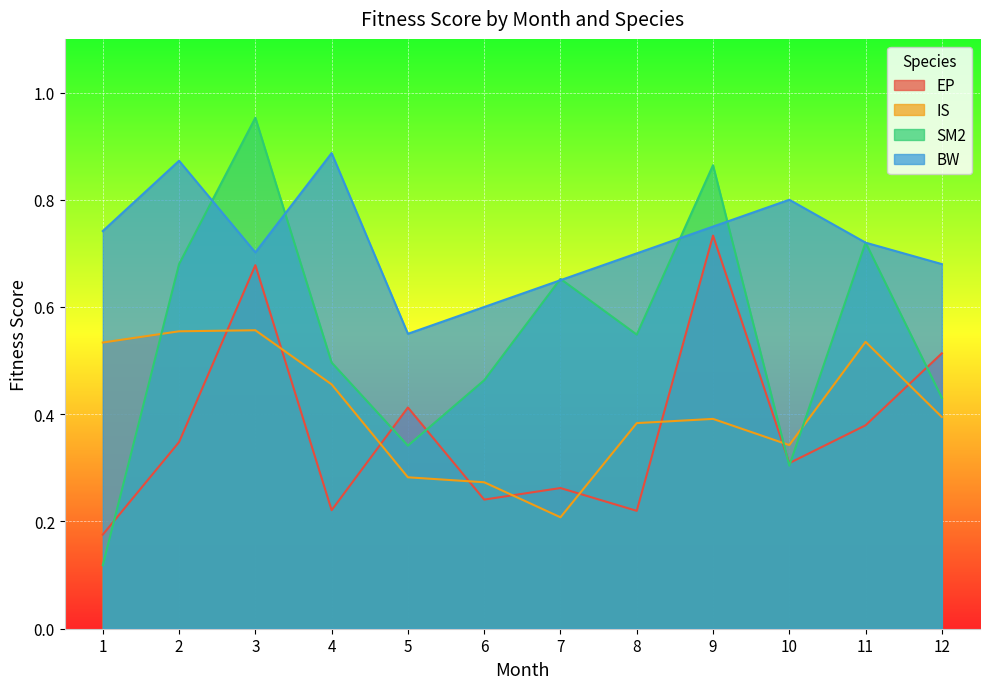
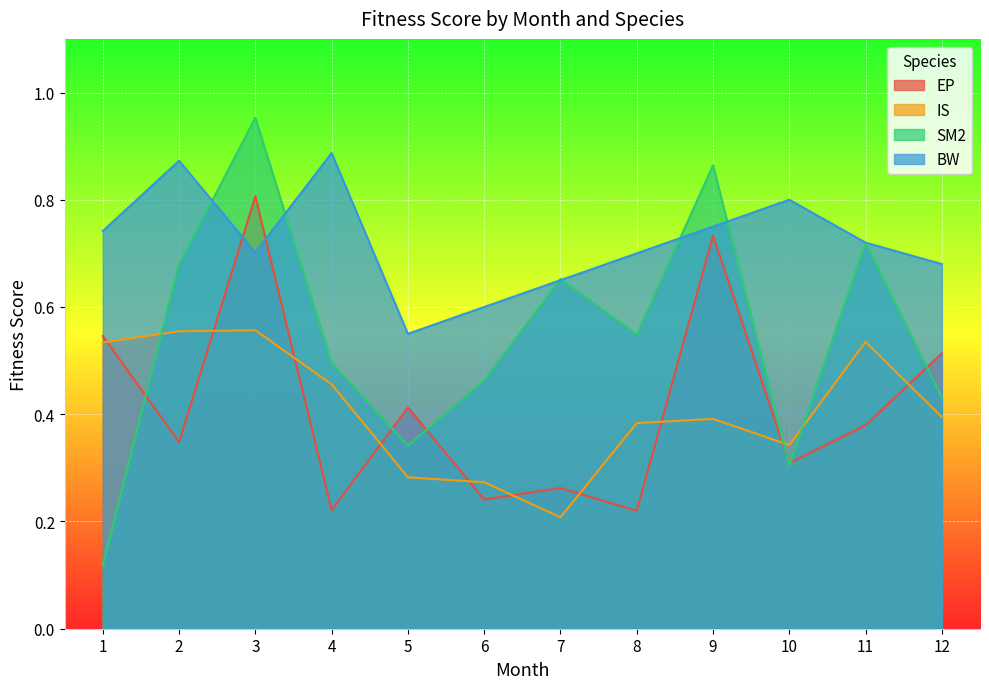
EP, 1: 0.18 -> 0.55
EP, 3: 0.68 -> 0.81
